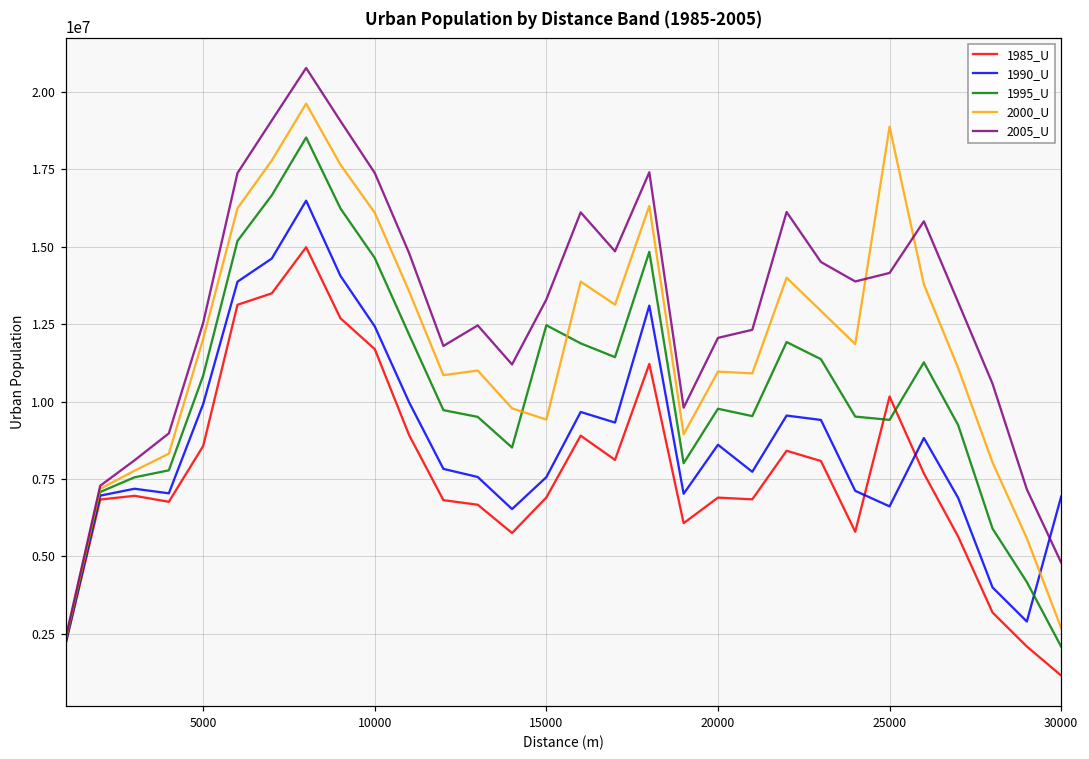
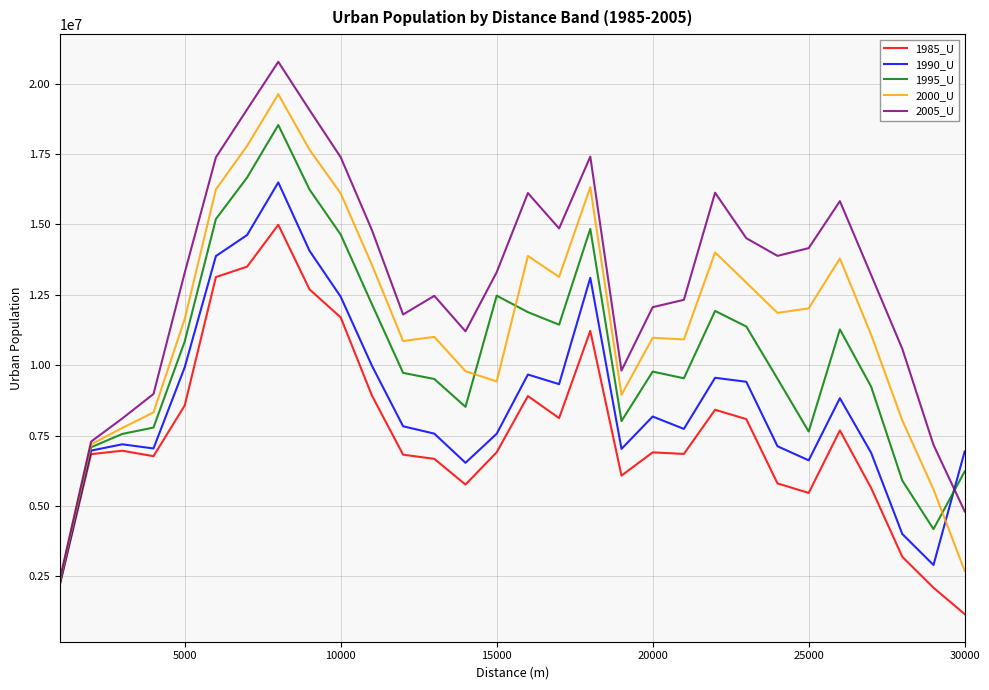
2000_U, 5000: 12000000 -> 11600000
2005_U, 5000: 12500000 -> 13300000
1990_U, 20000: 8600000 -> 8200000
1985_U, 25000: 10200000 -> 5500000
1995_U, 25000: 9400000 -> 7600000
2000_U, 25000: 18900000 -> 12000000
1995_U, 30000: 2100000 -> 6200000
